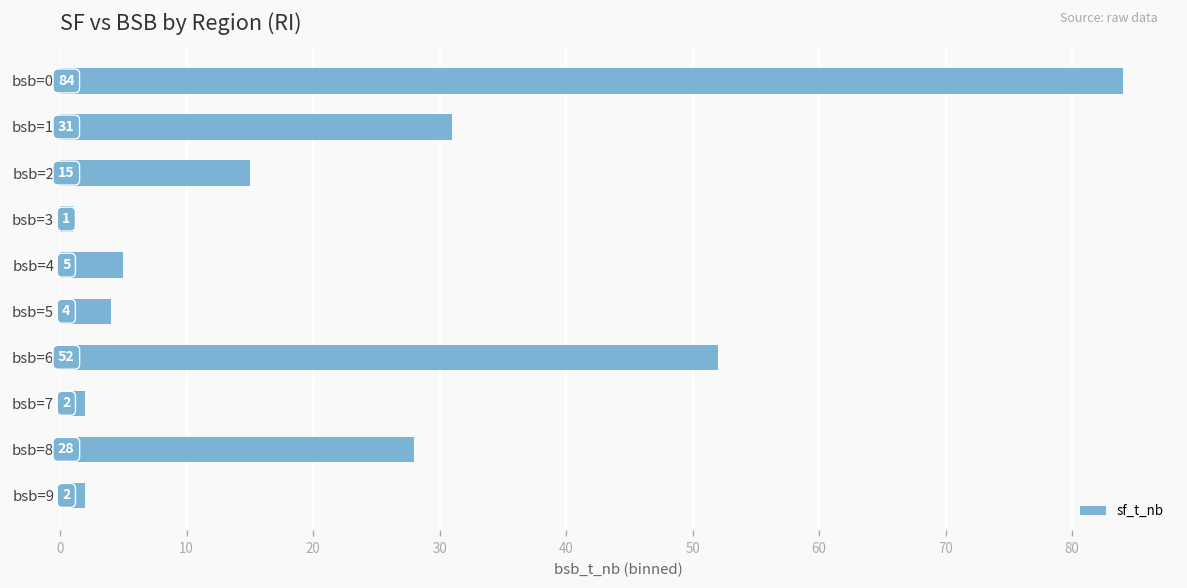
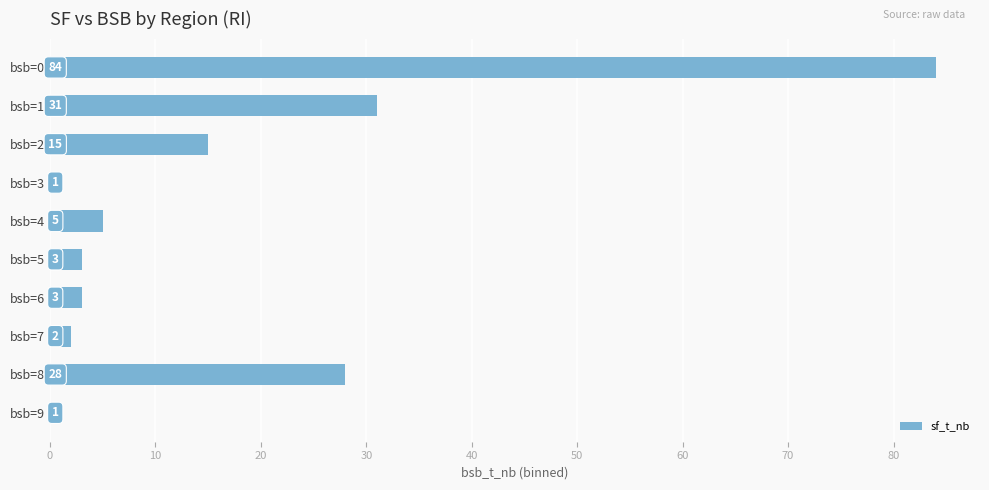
bsb=5: 4 -> 3
bsb=6: 52 -> 3
bsb=9: 2 -> 1
